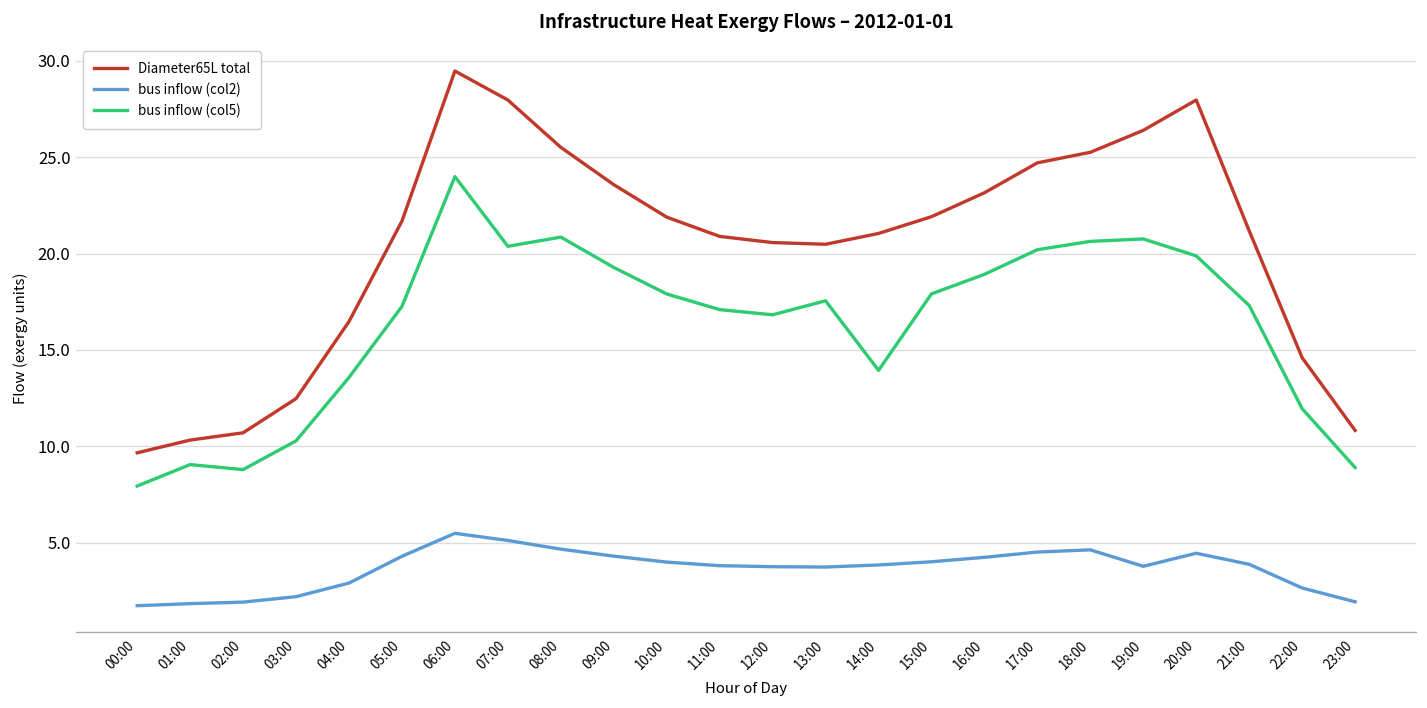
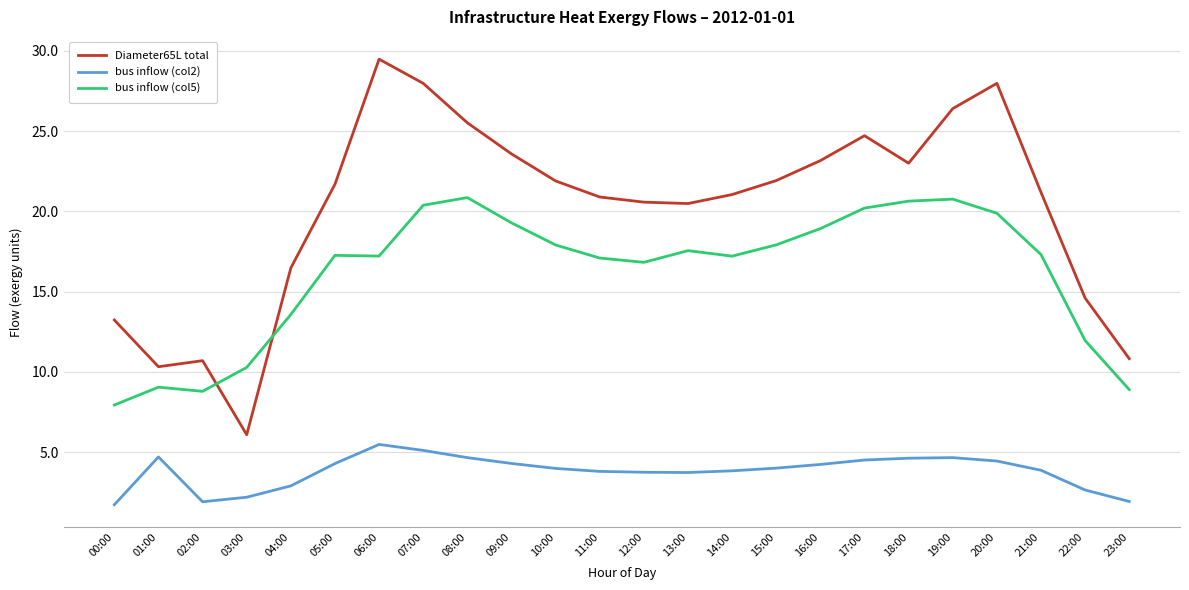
Diameter65L total, 00:00: 9.7 -> 13.2
bus inflow (col2), 01:00: 1.8 -> 4.7
Diameter65L total, 03:00: 12.5 -> 6.1
bus inflow (col5), 06:00: 24.0 -> 17.2
bus inflow (col5), 14:00: 13.9 -> 17.2
Diameter65L total, 18:00: 25.3 -> 23.0
bus inflow (col2), 19:00: 3.8 -> 4.7
